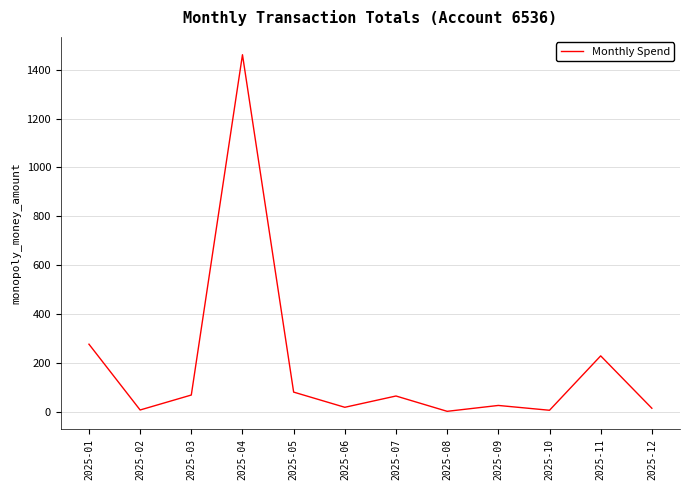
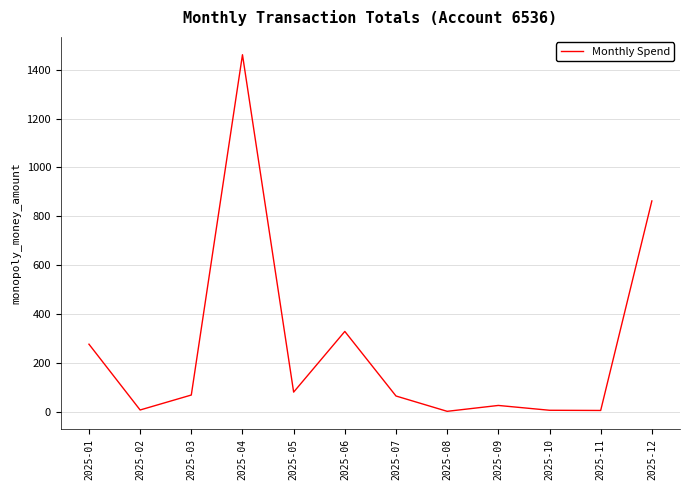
2025-06: 20 -> 330
2025-11: 230 -> 10
2025-12: 10 -> 860
